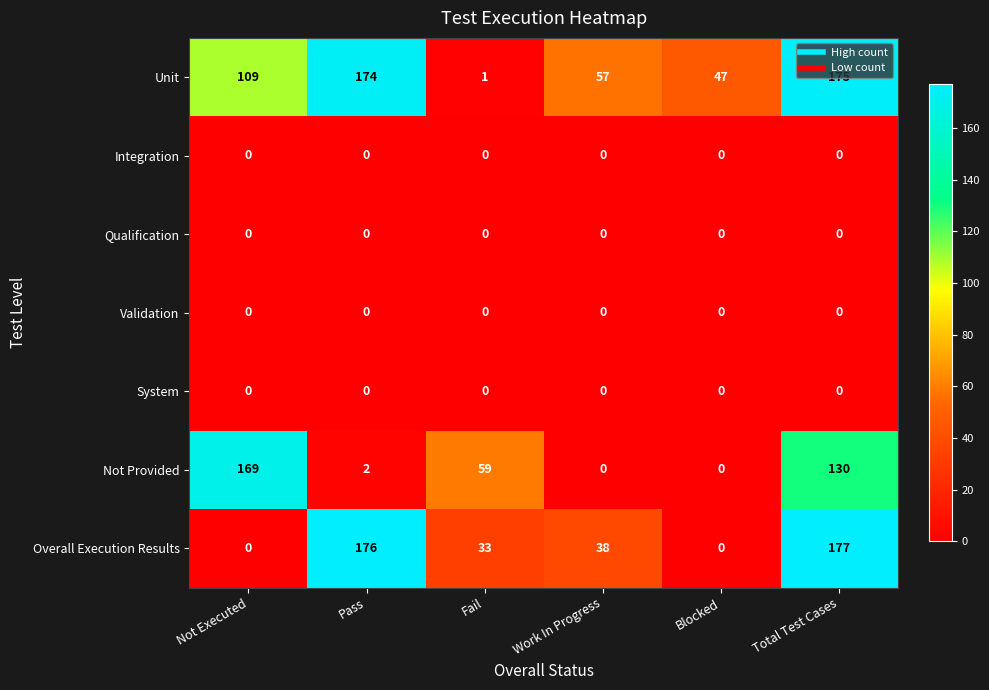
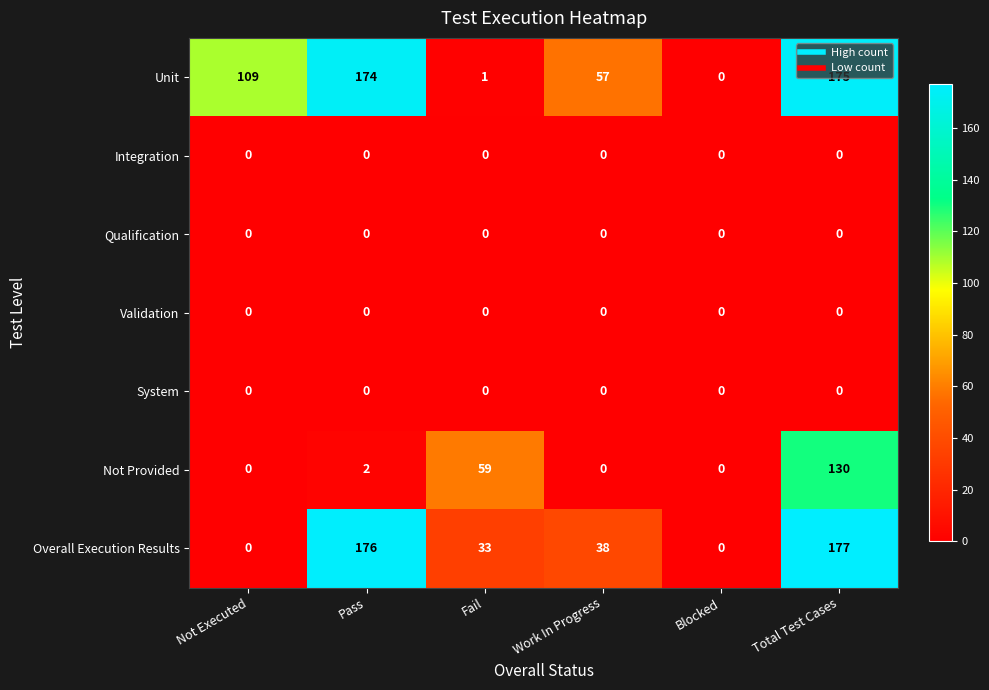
Unit, Blocked: 47 -> 0
Not Provided, Not Executed: 169 -> 0
